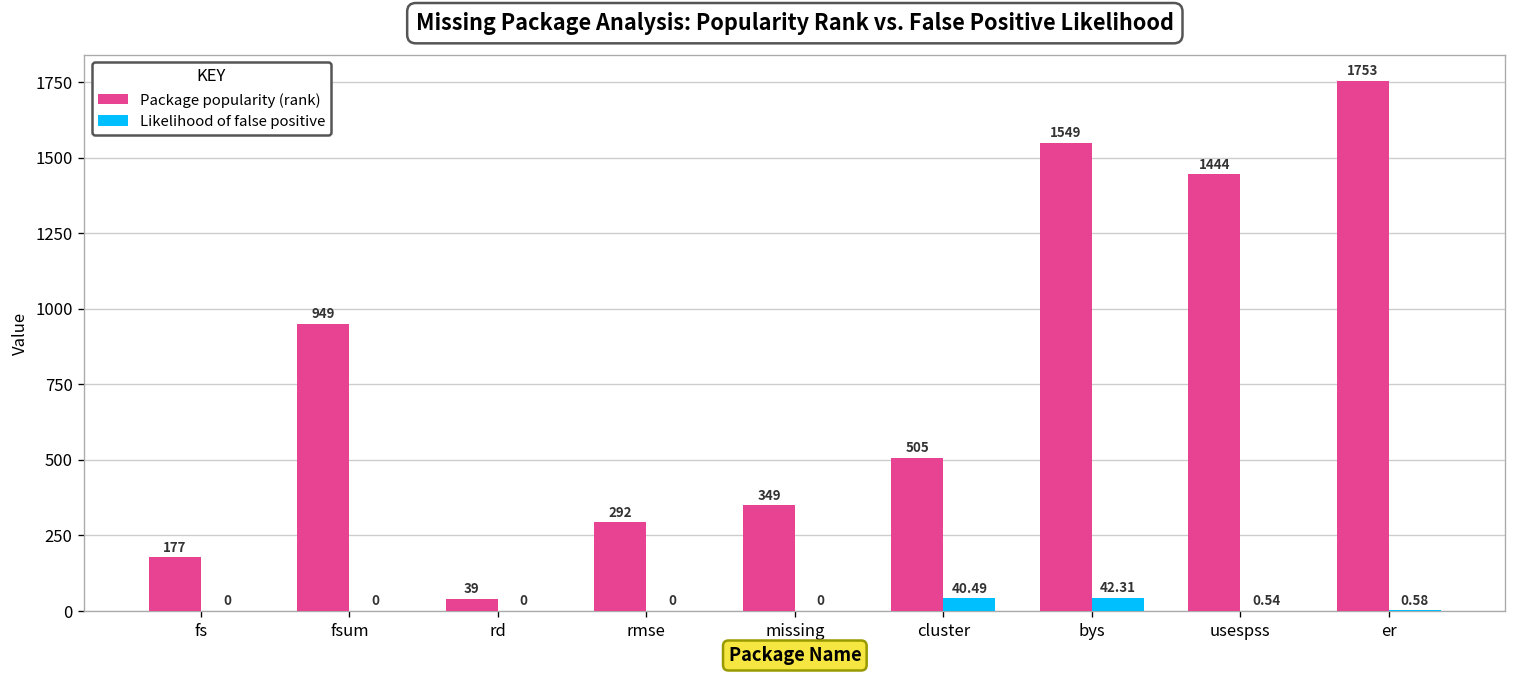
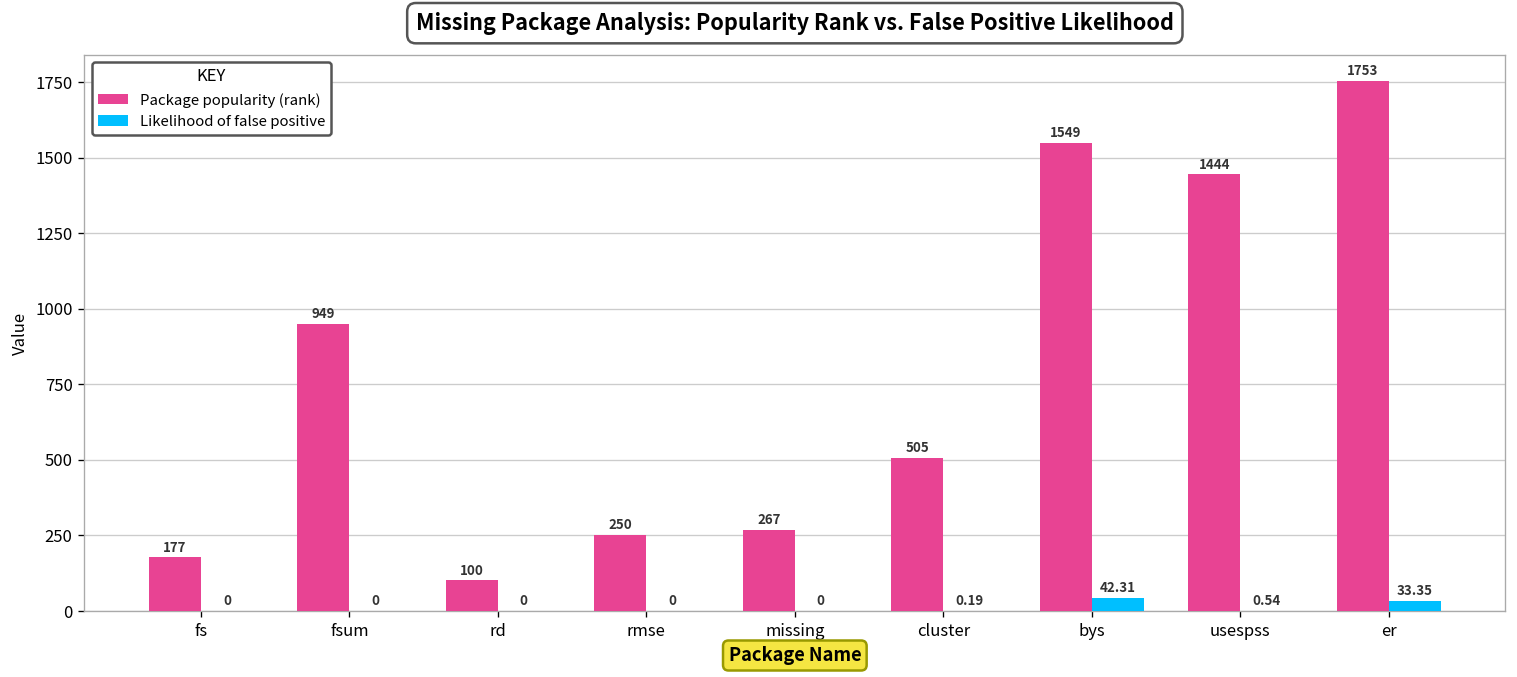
Package popularity (rank), rd: 39 -> 100
Package popularity (rank), rmse: 292 -> 250
Package popularity (rank), missing: 349 -> 267
Likelihood of false positive, cluster: 40.49 -> 0.19
Likelihood of false positive, er: 0.58 -> 33.35
